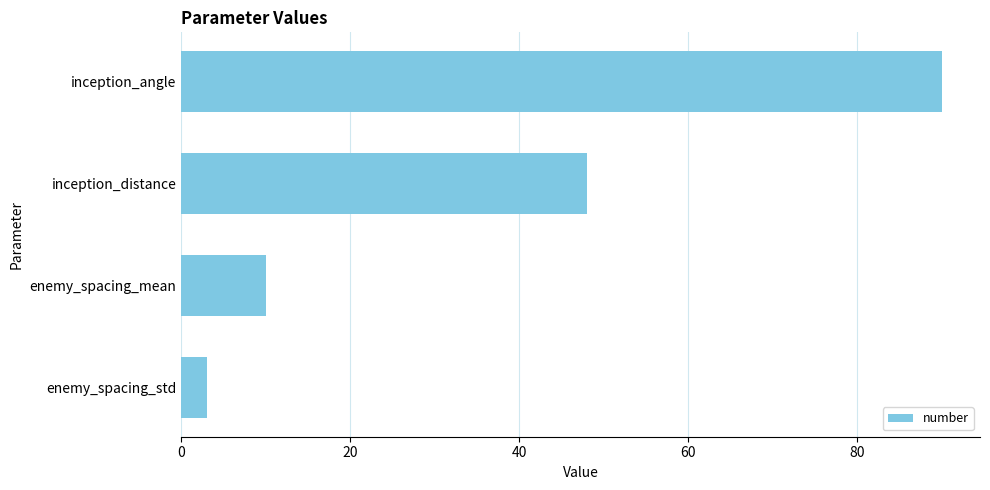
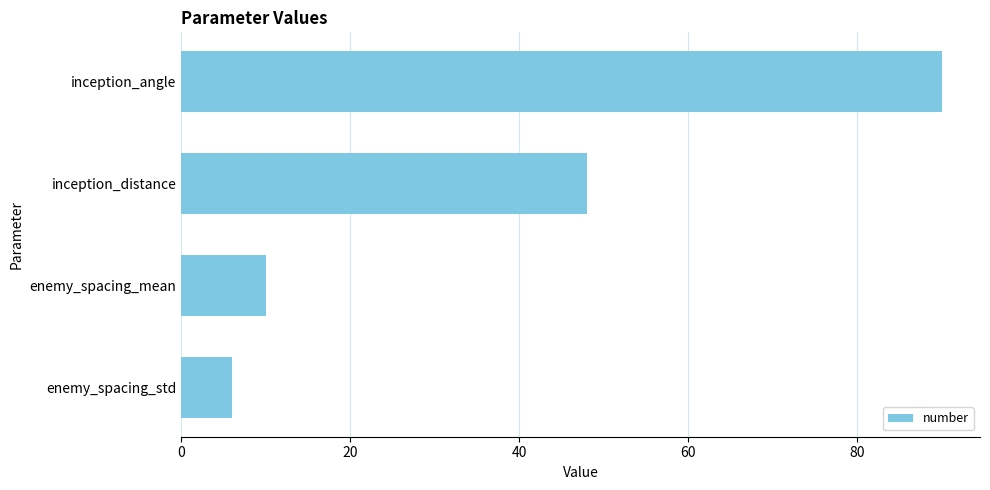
enemy_spacing_std: 3 -> 6
